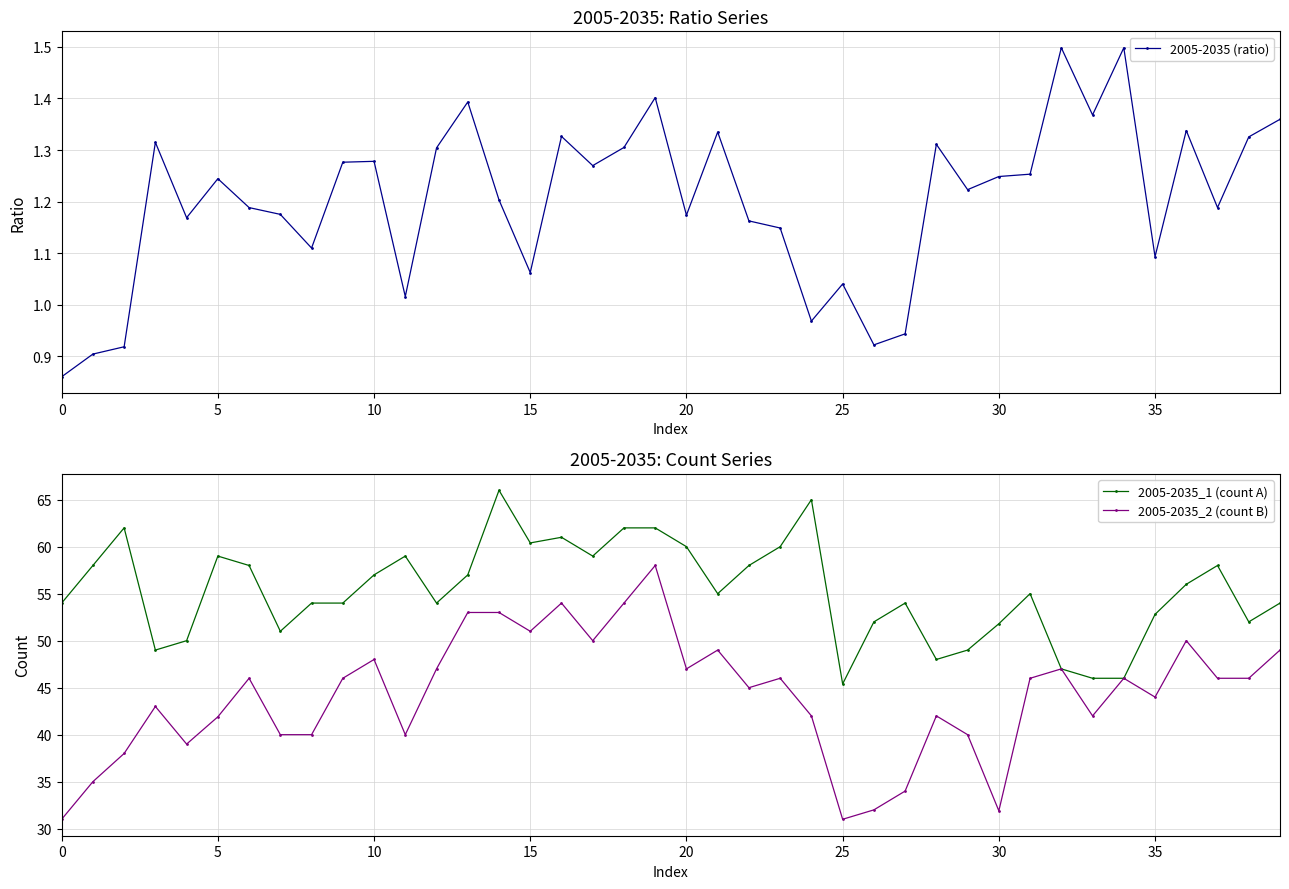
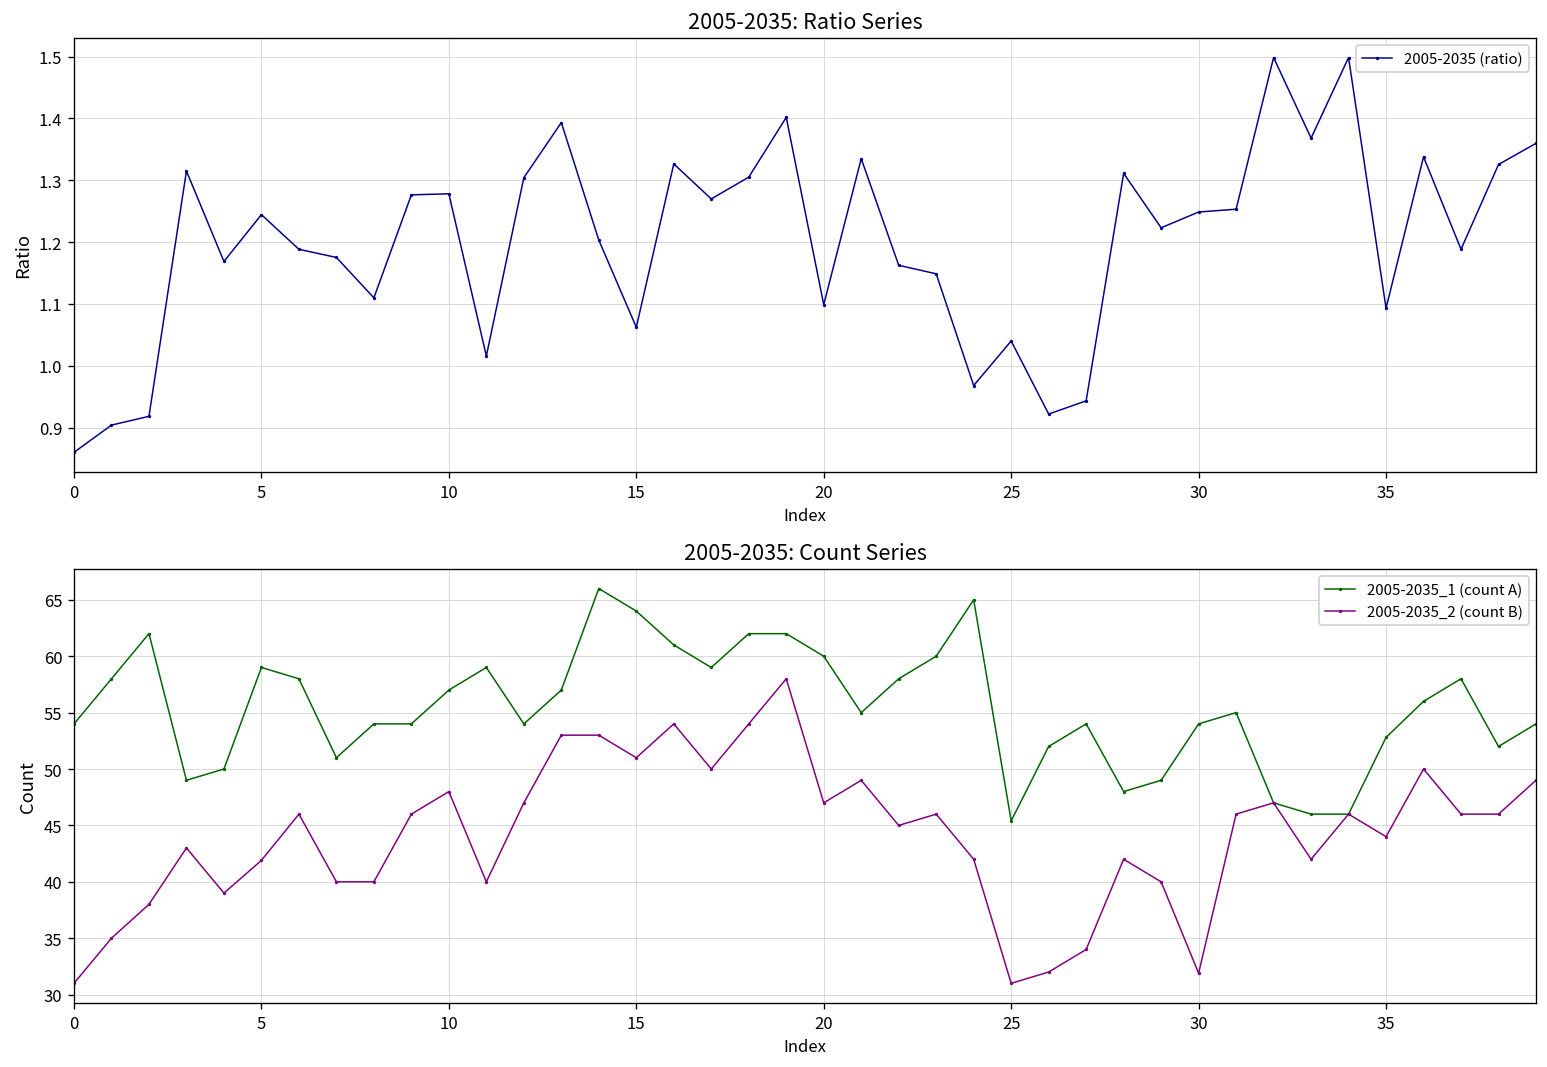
2005-2035: Ratio Series, 20: 1.17 -> 1.10
2005-2035: Count Series, 2005-2035_1 (count A), 15: 60 -> 64
2005-2035: Count Series, 2005-2035_1 (count A), 30: 52 -> 54
